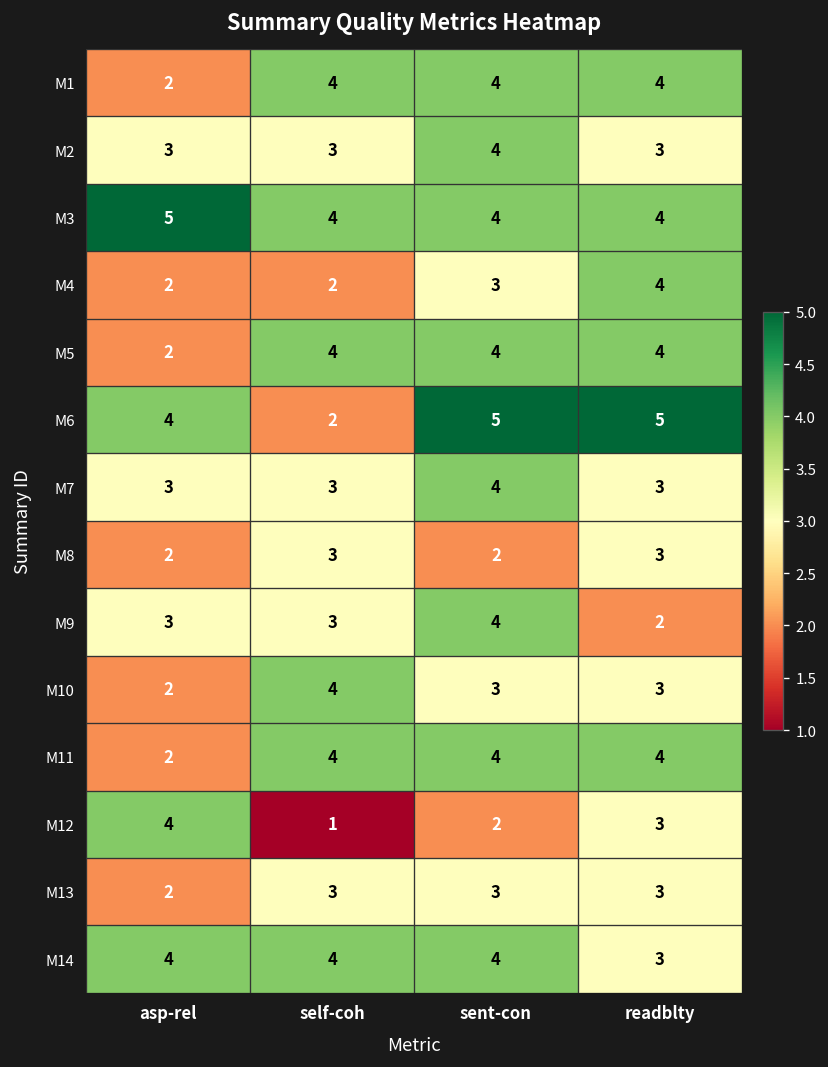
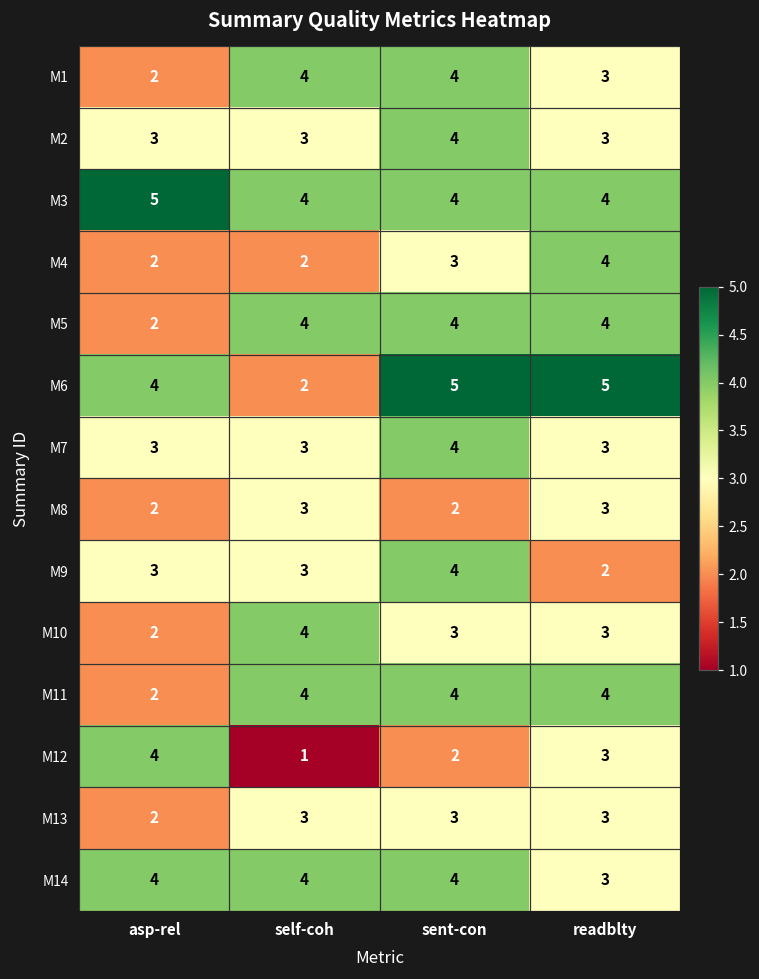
M1, readblty: 4 -> 3
